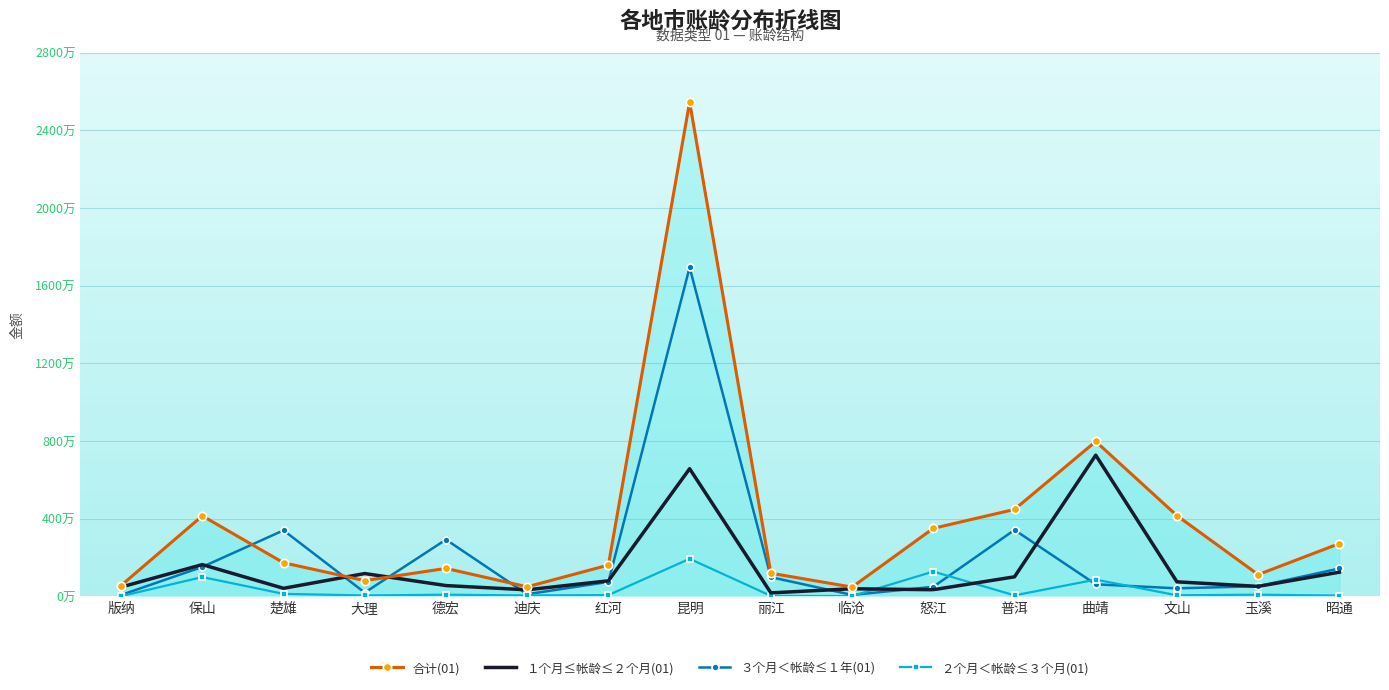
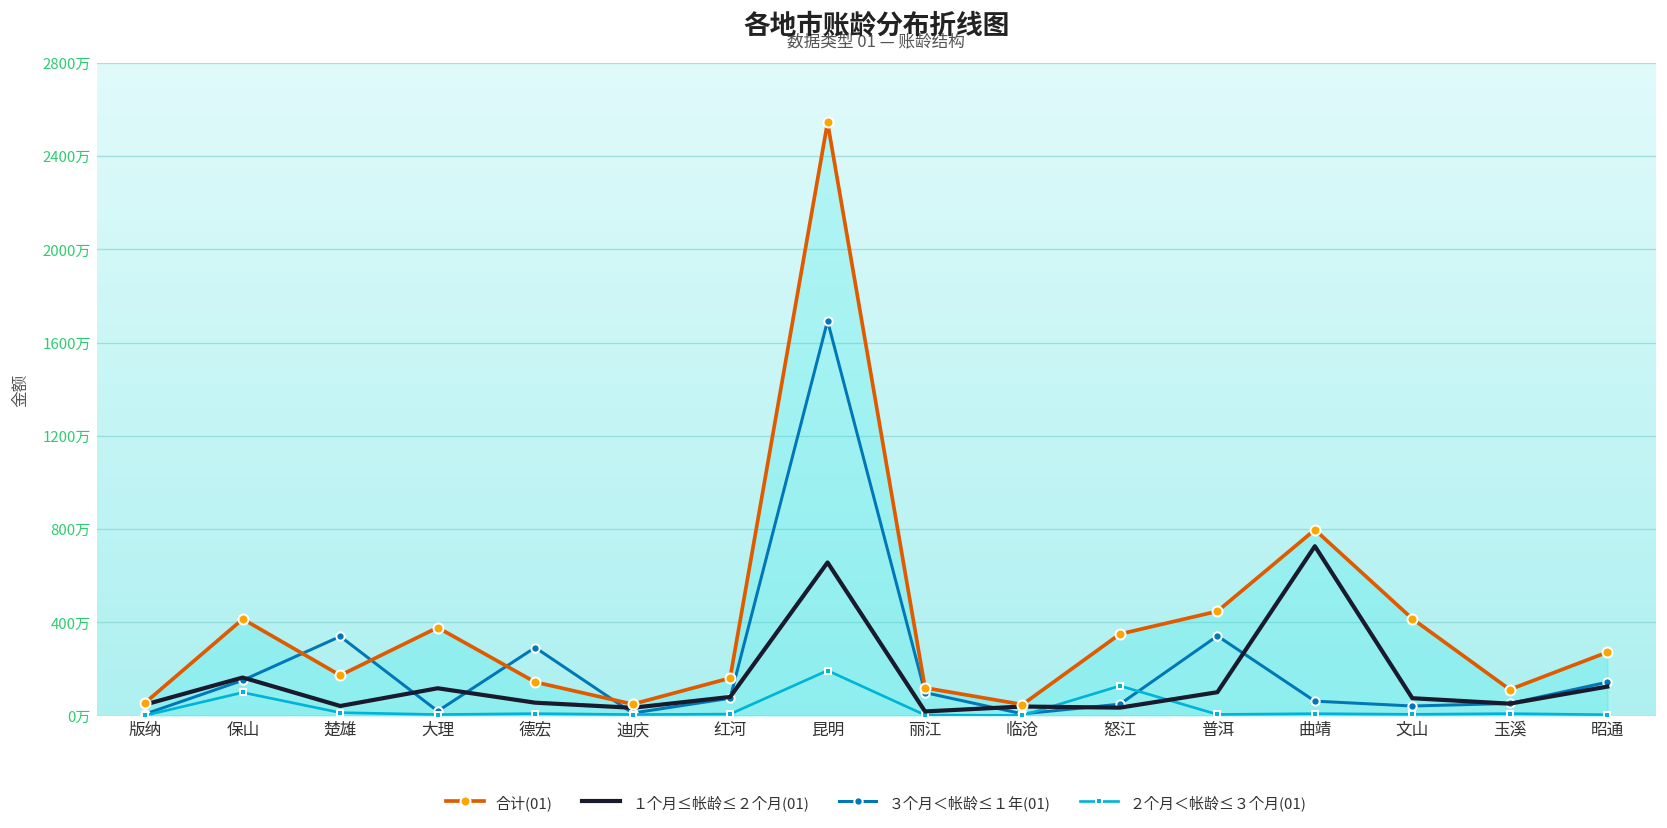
合计(01), 大理: 80万 -> 380万
２个月＜帐龄≤３个月(01), 曲靖: 90万 -> 10万
